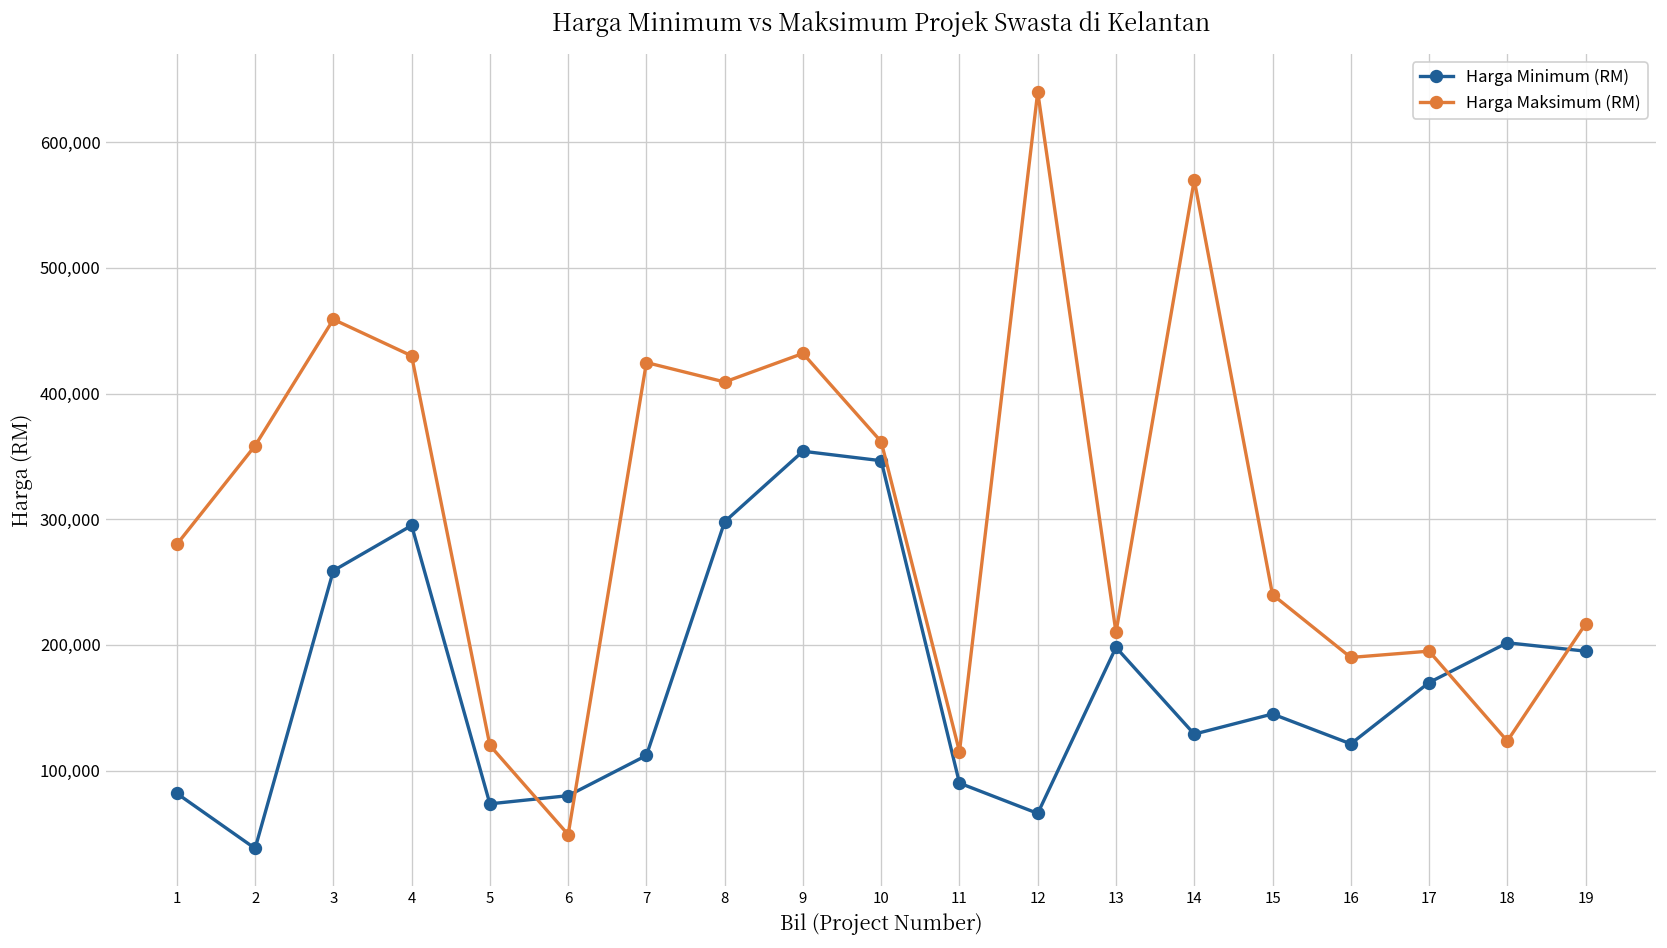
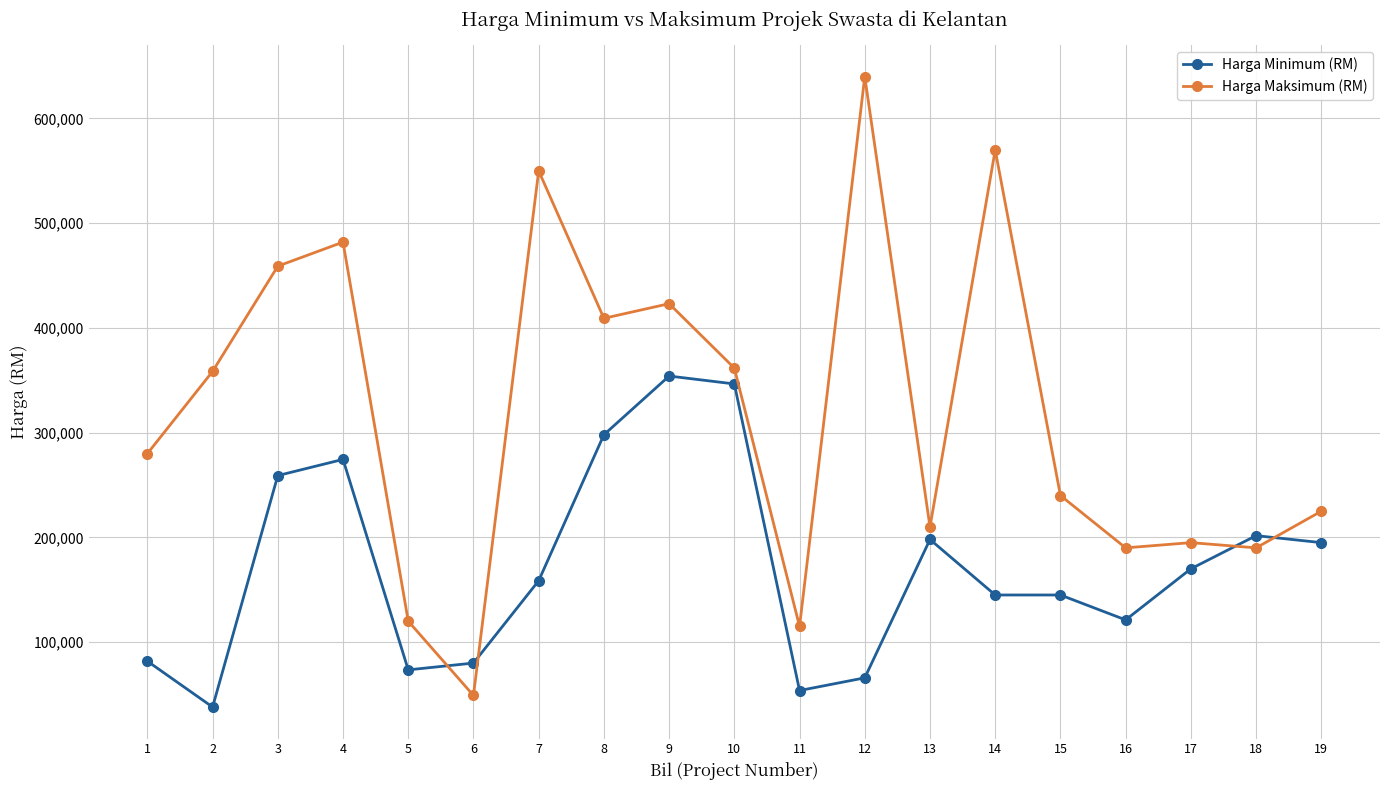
Harga Minimum (RM), 4: 295,000 -> 274,000
Harga Maksimum (RM), 4: 430,000 -> 482,000
Harga Minimum (RM), 7: 112,000 -> 159,000
Harga Maksimum (RM), 7: 425,000 -> 550,000
Harga Maksimum (RM), 9: 432,000 -> 423,000
Harga Minimum (RM), 11: 90,000 -> 54,000
Harga Minimum (RM), 14: 129,000 -> 145,000
Harga Maksimum (RM), 18: 123,000 -> 190,000
Harga Maksimum (RM), 19: 217,000 -> 225,000
